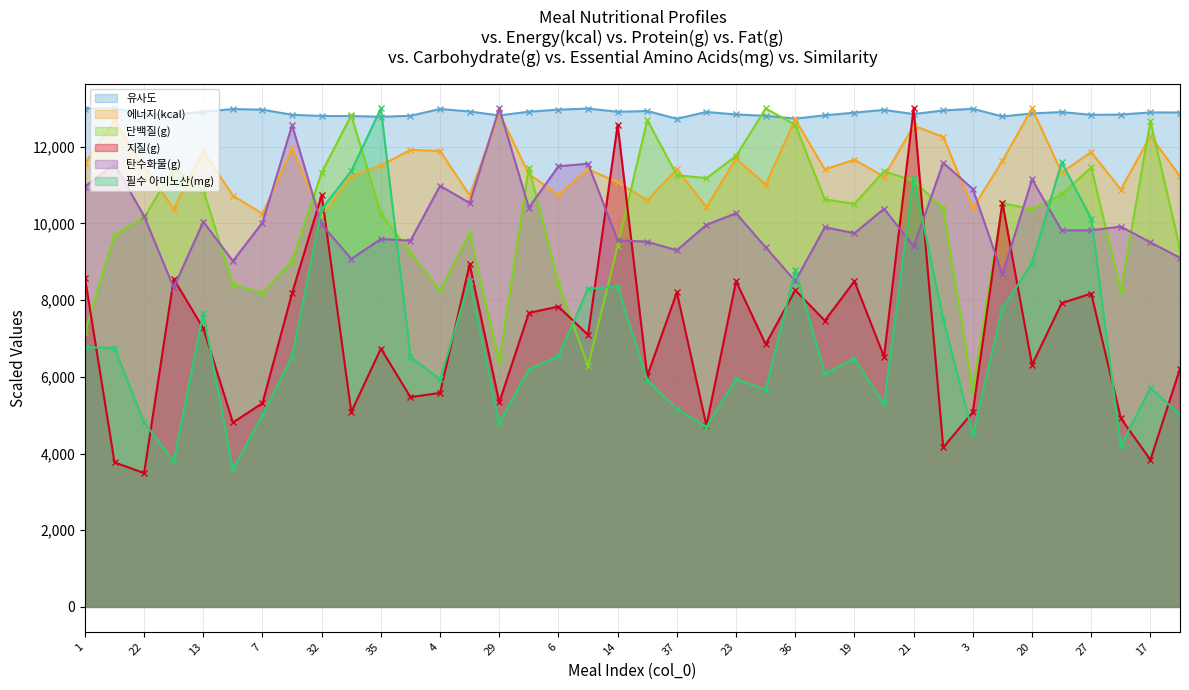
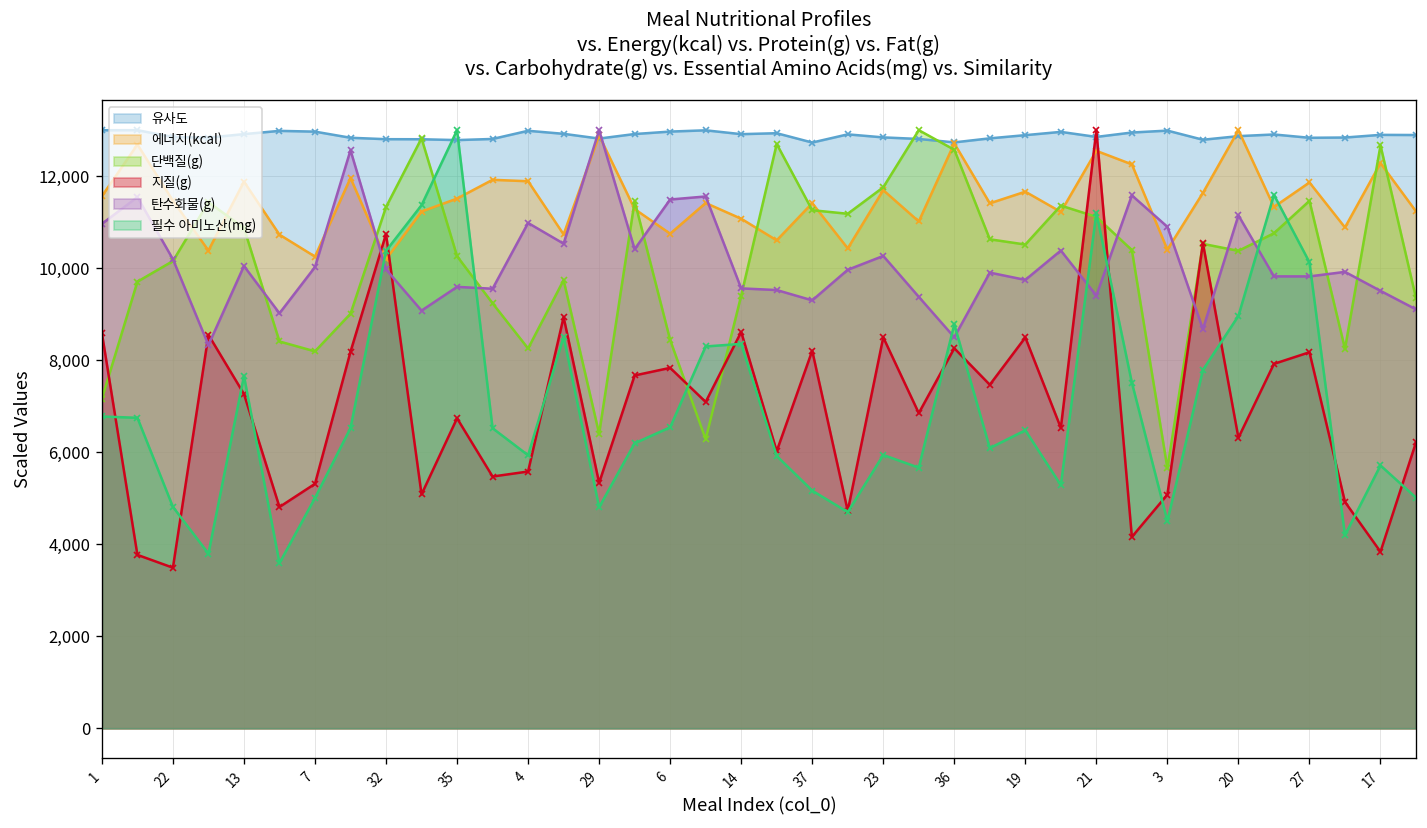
지질(g), 14: 12,600 -> 8,600
